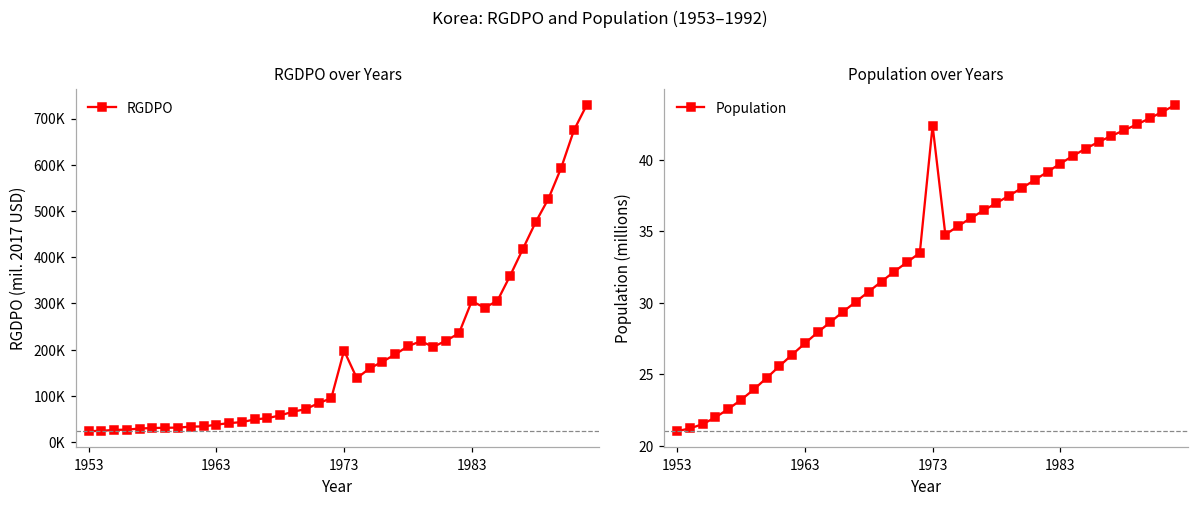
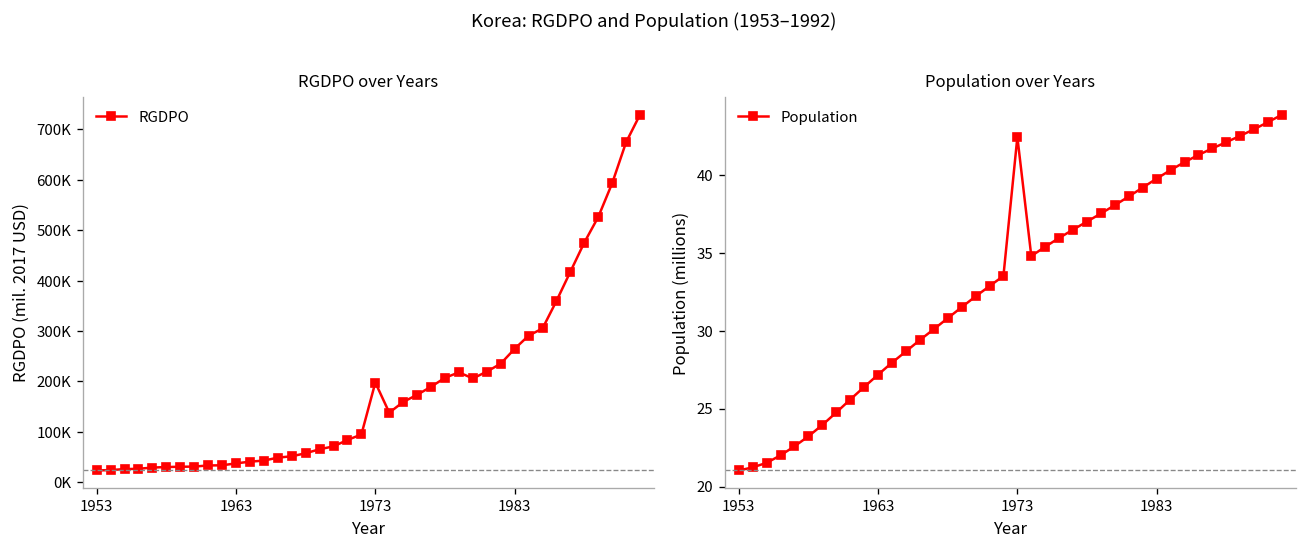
RGDPO over Years, 1983: 300000 -> 260000
